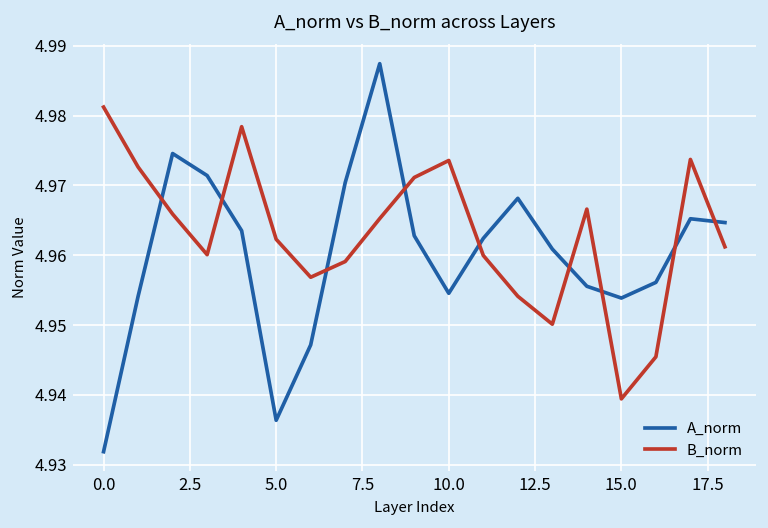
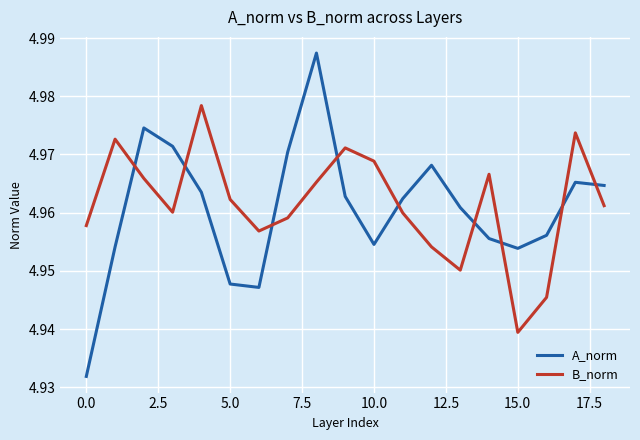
B_norm, 0.0: 4.981 -> 4.958
A_norm, 5.0: 4.936 -> 4.948
B_norm, 10.0: 4.974 -> 4.969
